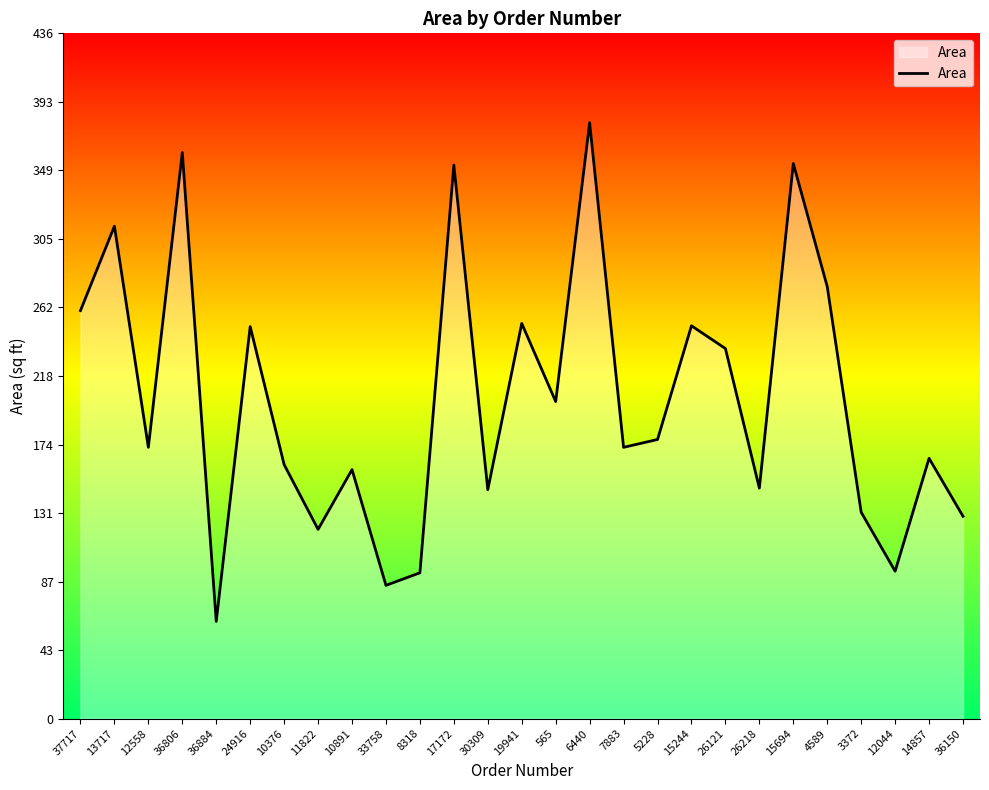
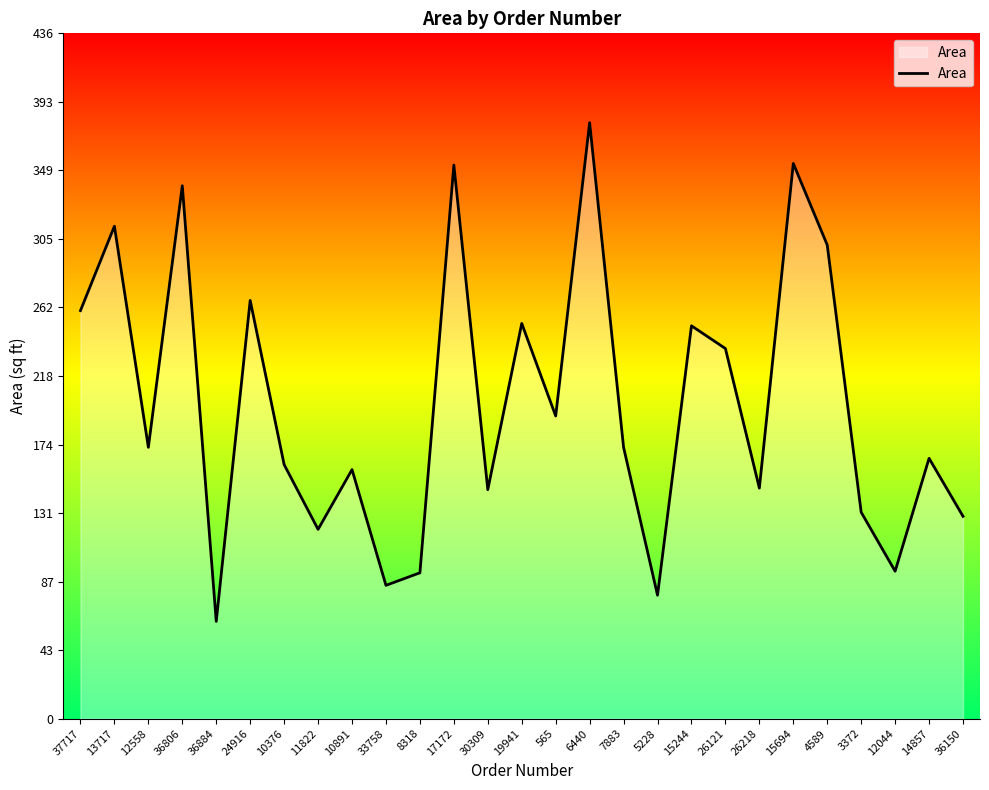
36806: 360 -> 339
24916: 249 -> 266
565: 202 -> 193
5228: 178 -> 79
4589: 275 -> 301
